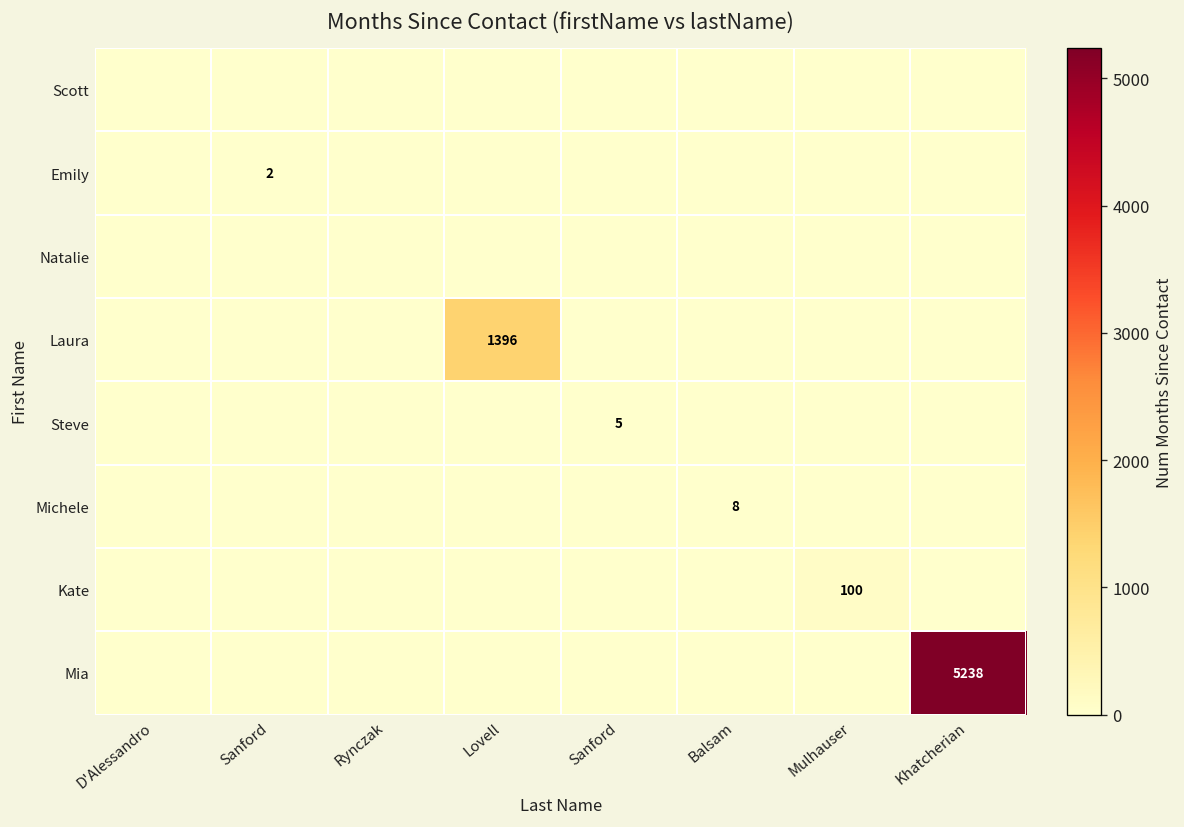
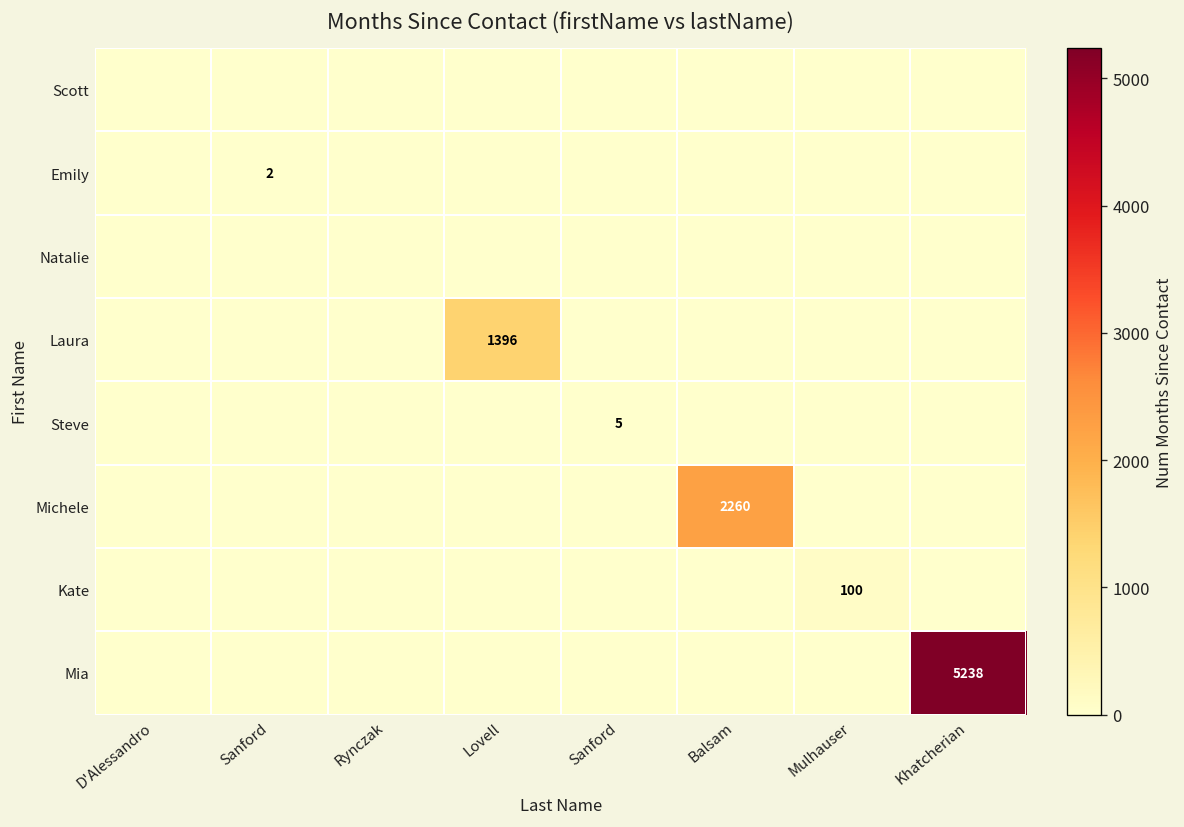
Michele, Balsam: 8 -> 2260
